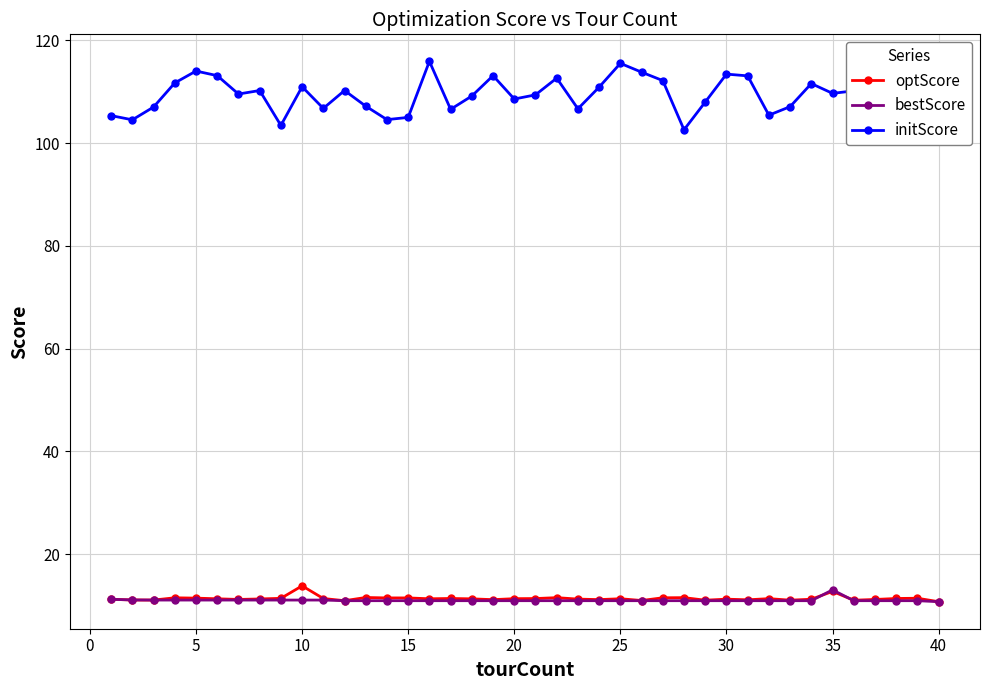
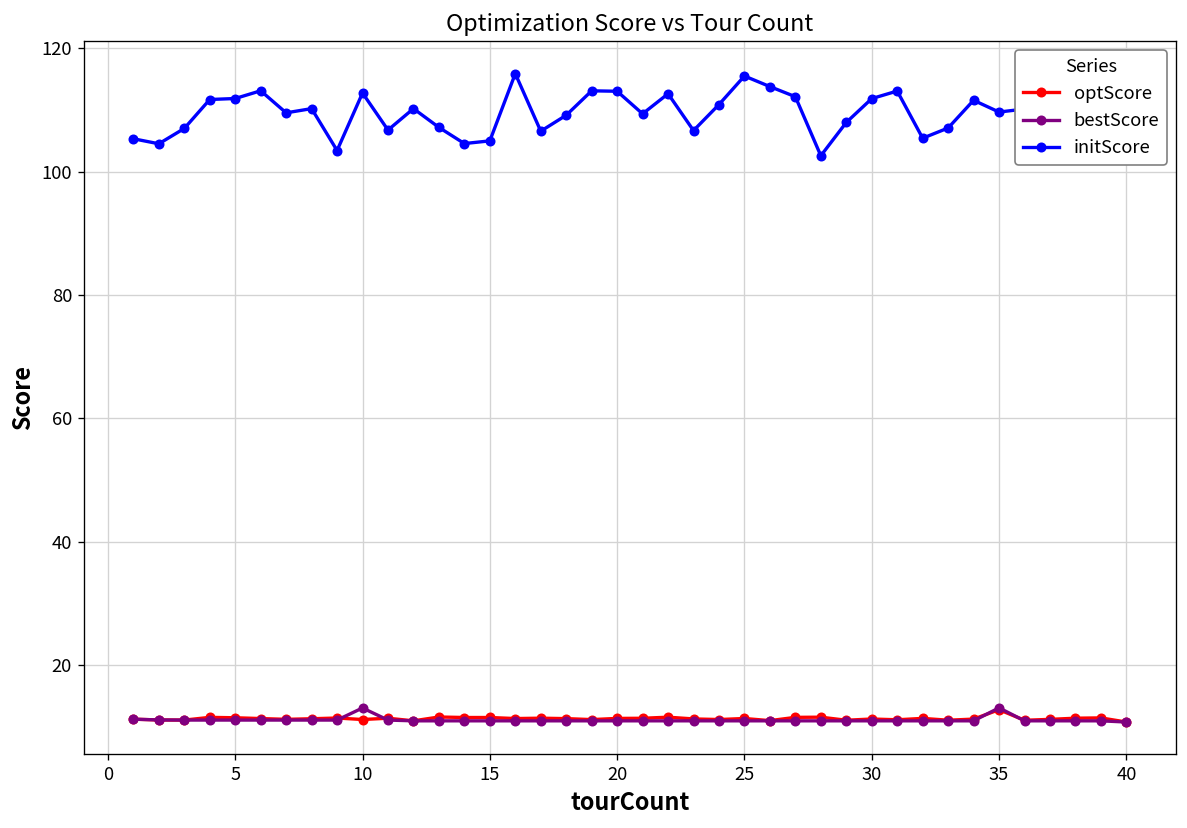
initScore, 5: 114 -> 112
optScore, 10: 14 -> 11
bestScore, 10: 11 -> 13
initScore, 10: 111 -> 113
initScore, 20: 109 -> 113
initScore, 30: 113 -> 112
